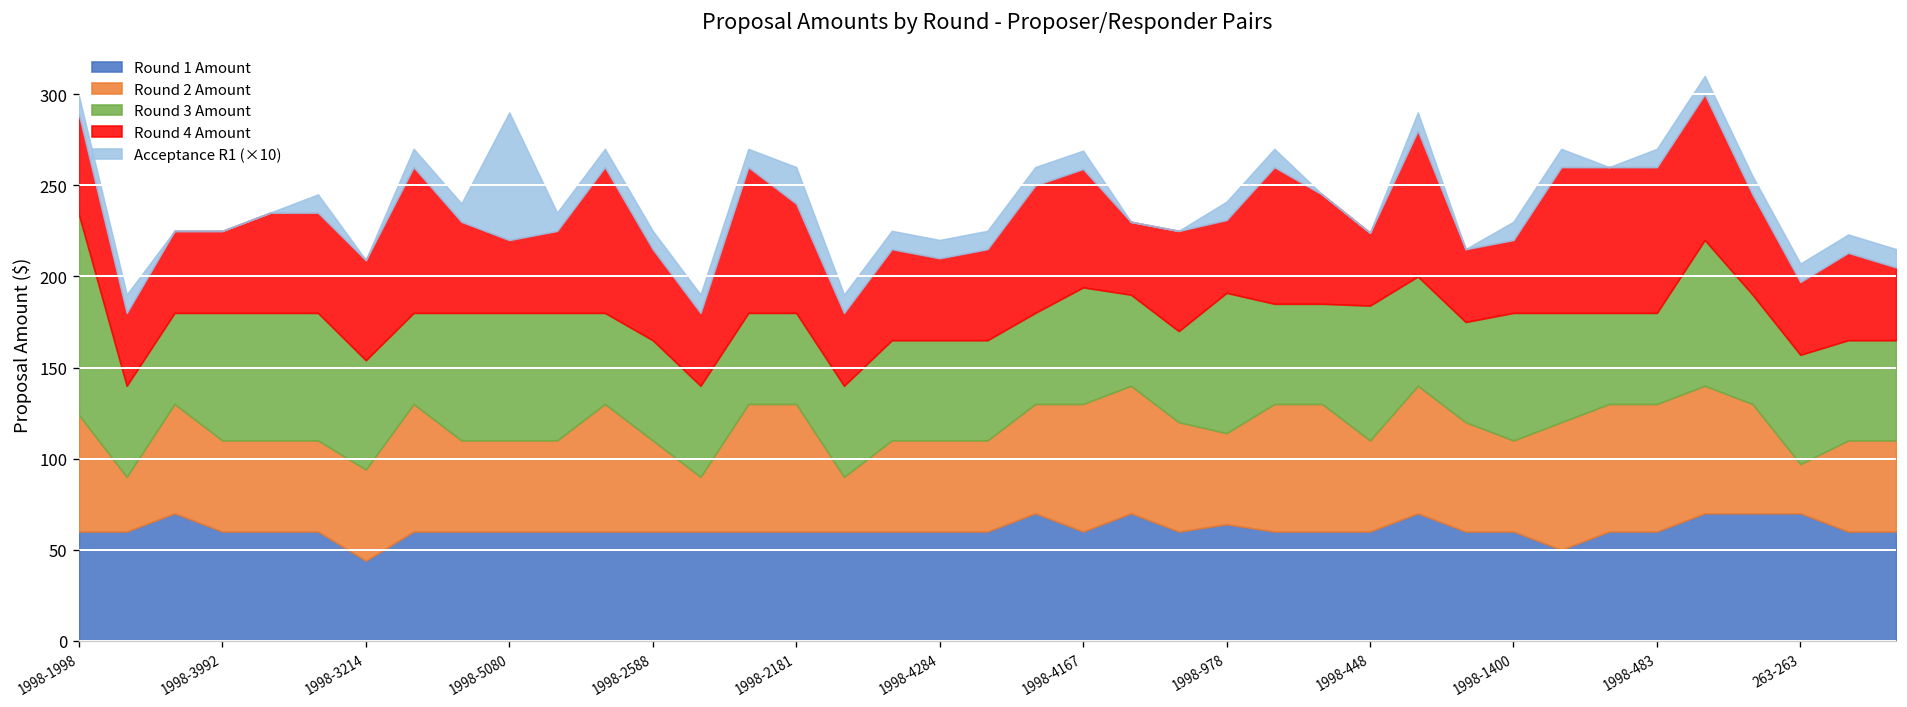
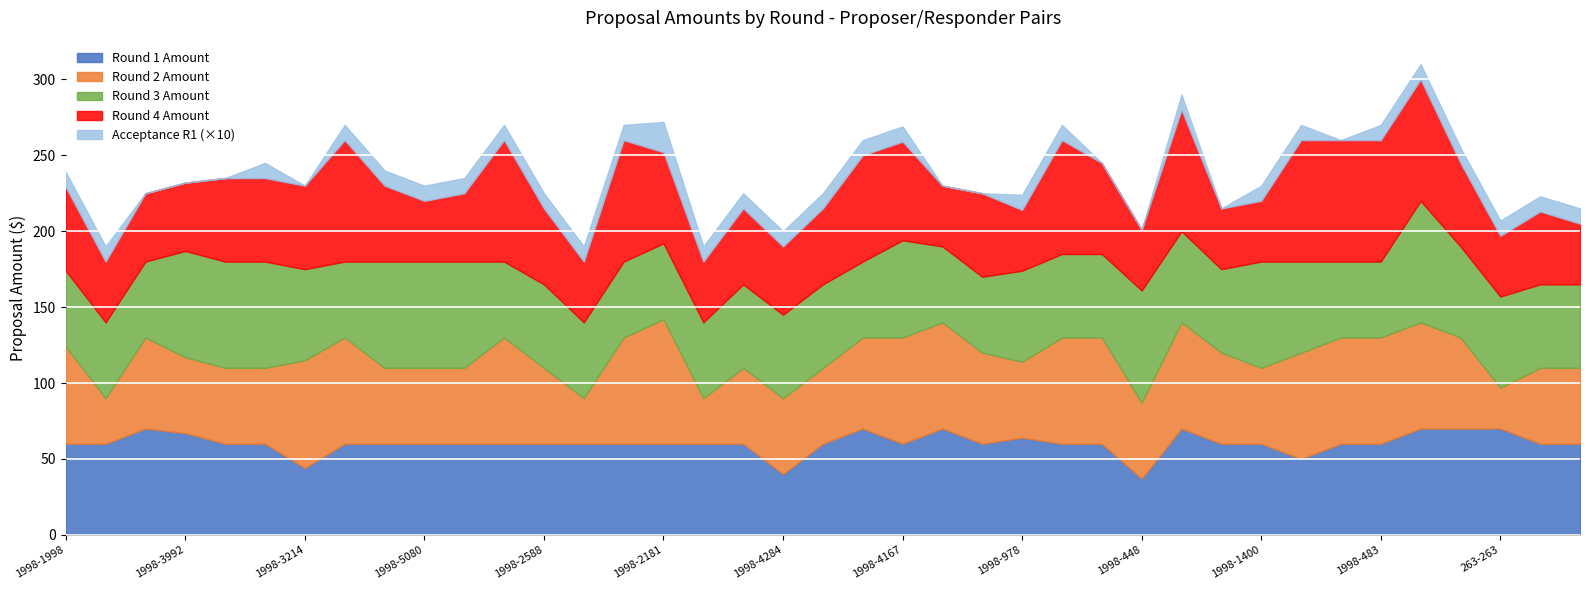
Round 3 Amount, 1998-1998: 110 -> 50
Round 1 Amount, 1998-3992: 60 -> 67
Round 2 Amount, 1998-3214: 50 -> 71
Acceptance R1 (×10), 1998-5080: 70 -> 10
Round 2 Amount, 1998-2181: 70 -> 82
Round 1 Amount, 1998-4284: 60 -> 40
Round 3 Amount, 1998-978: 77 -> 60
Round 1 Amount, 1998-448: 60 -> 37
